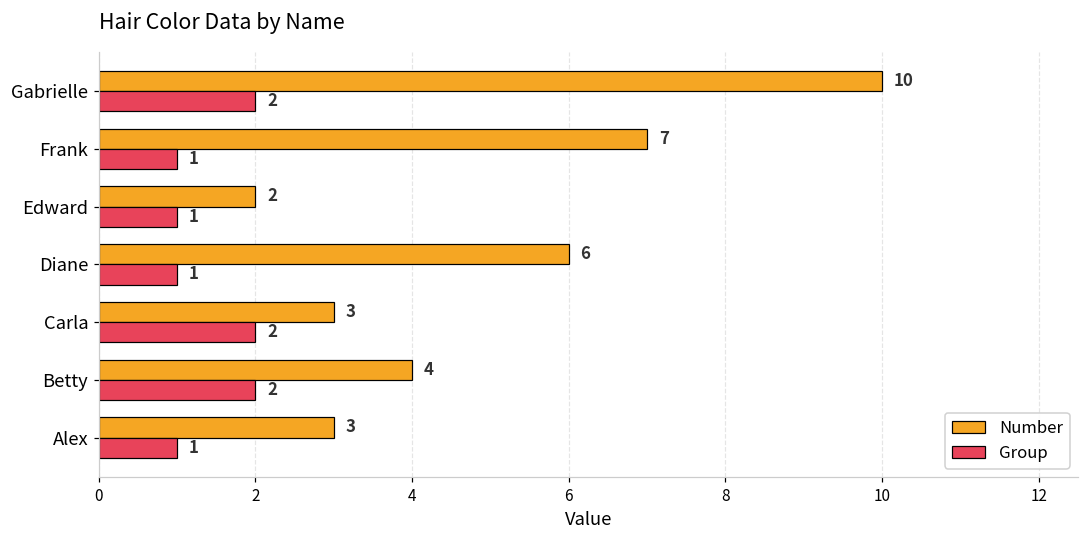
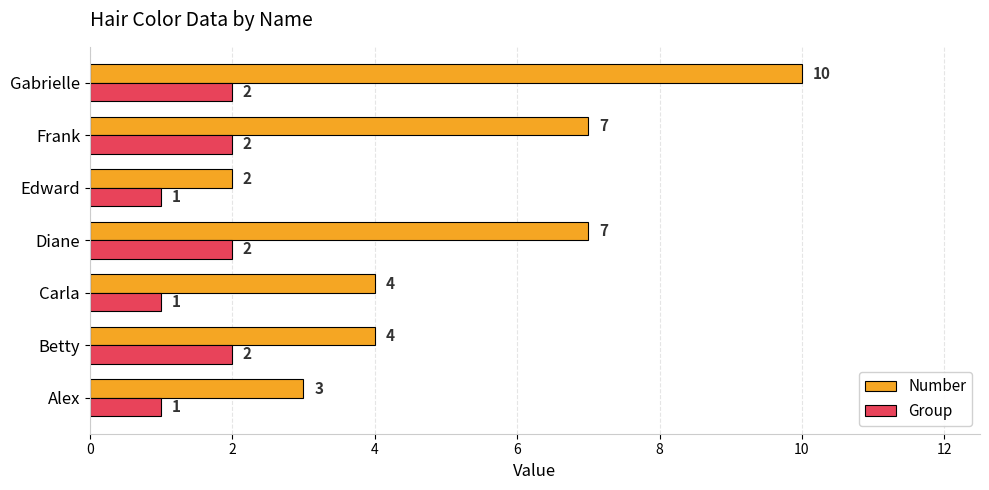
Group, Frank: 1 -> 2
Number, Diane: 6 -> 7
Group, Diane: 1 -> 2
Number, Carla: 3 -> 4
Group, Carla: 2 -> 1
